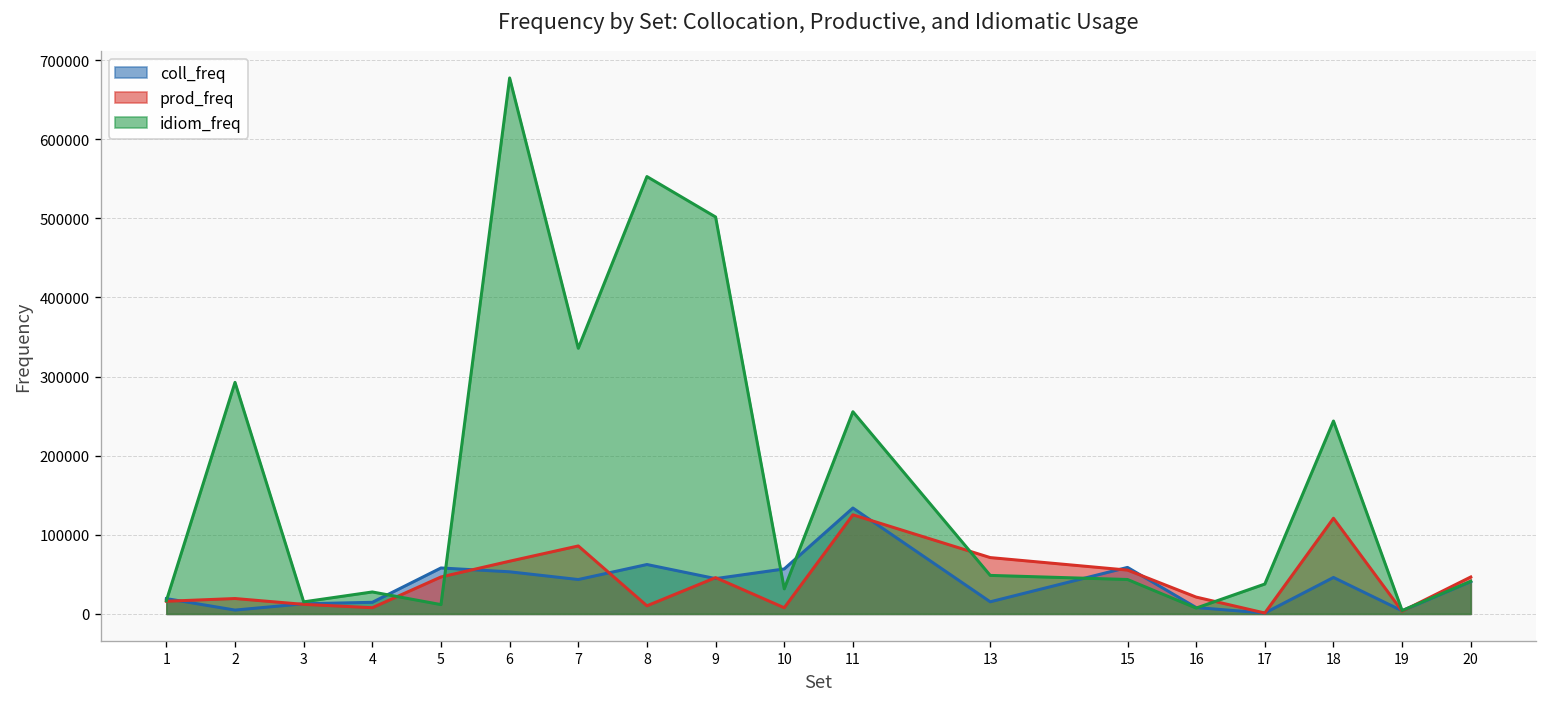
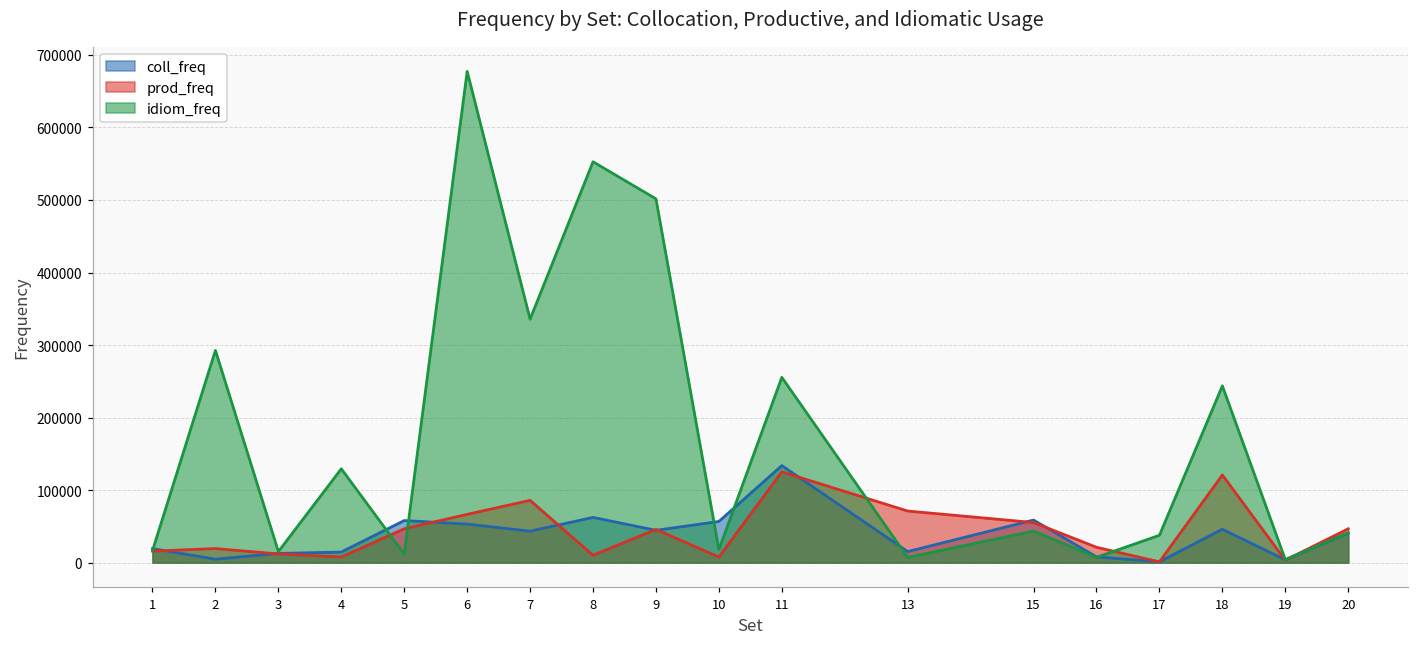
idiom_freq, 4: 30000 -> 130000
idiom_freq, 10: 30000 -> 20000
idiom_freq, 13: 50000 -> 10000
